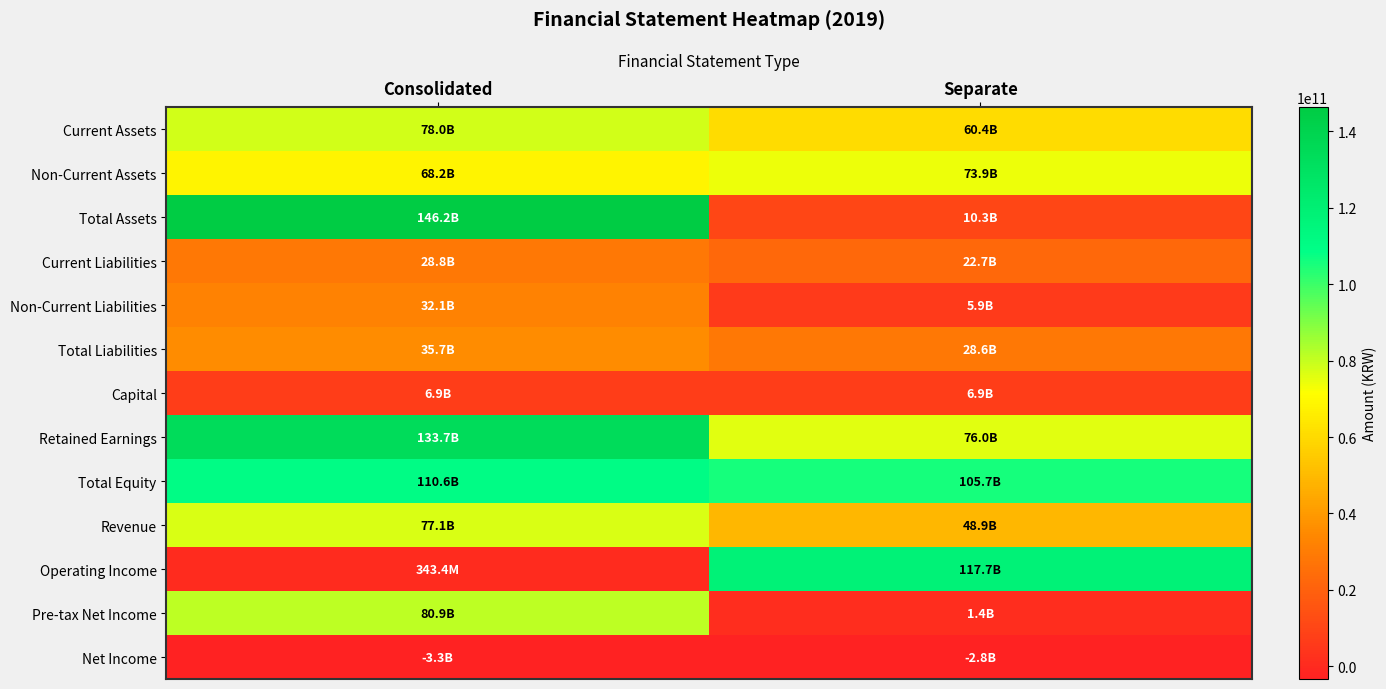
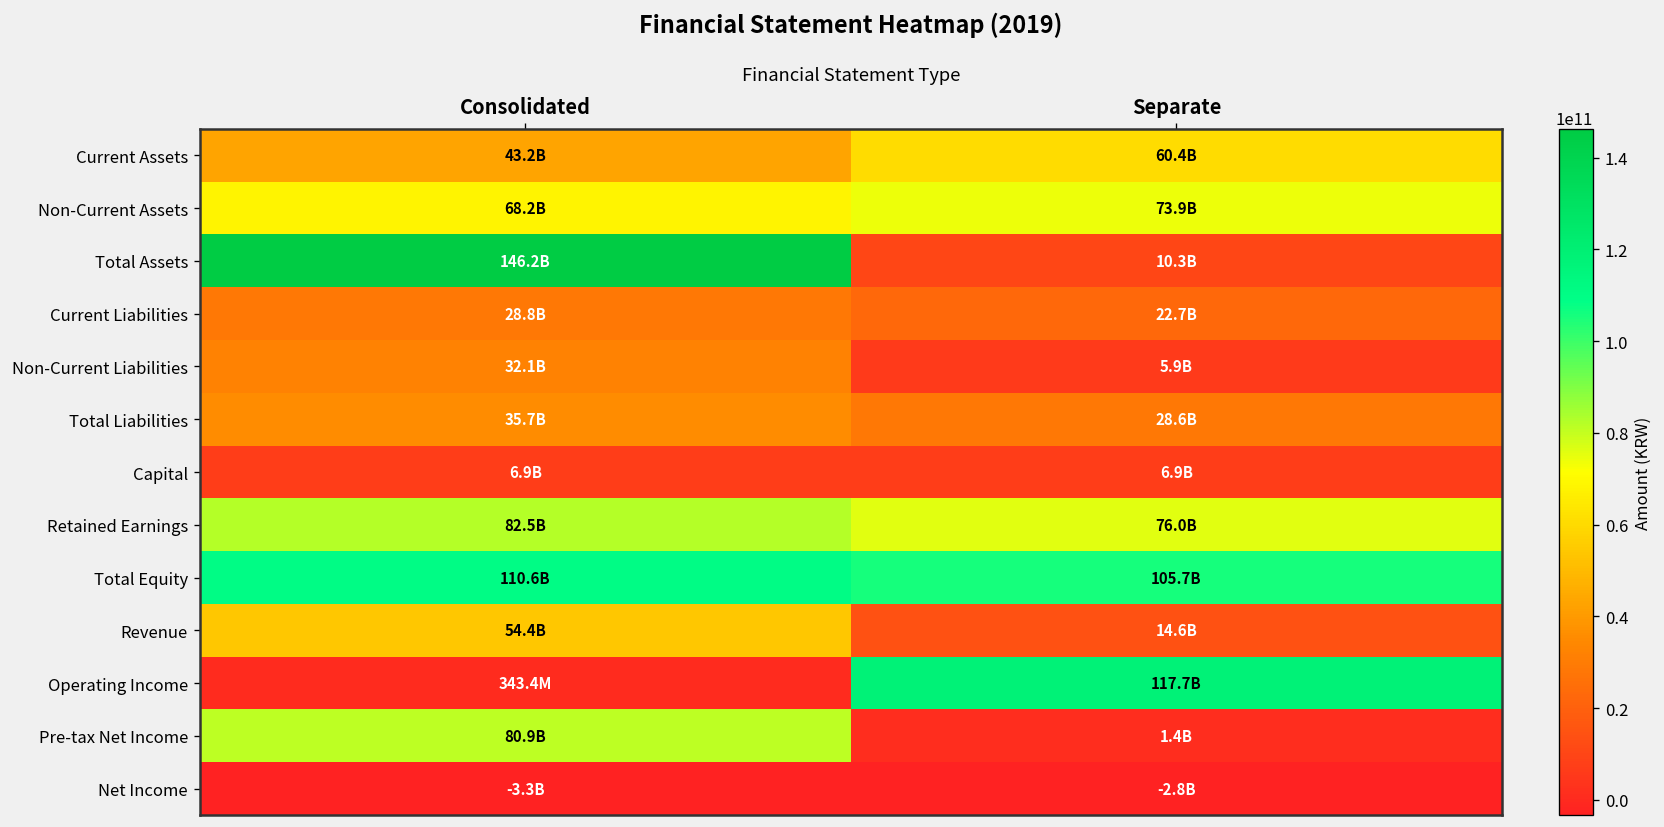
Current Assets, Consolidated: 78.0B -> 43.2B
Retained Earnings, Consolidated: 133.7B -> 82.5B
Revenue, Consolidated: 77.1B -> 54.4B
Revenue, Separate: 48.9B -> 14.6B
